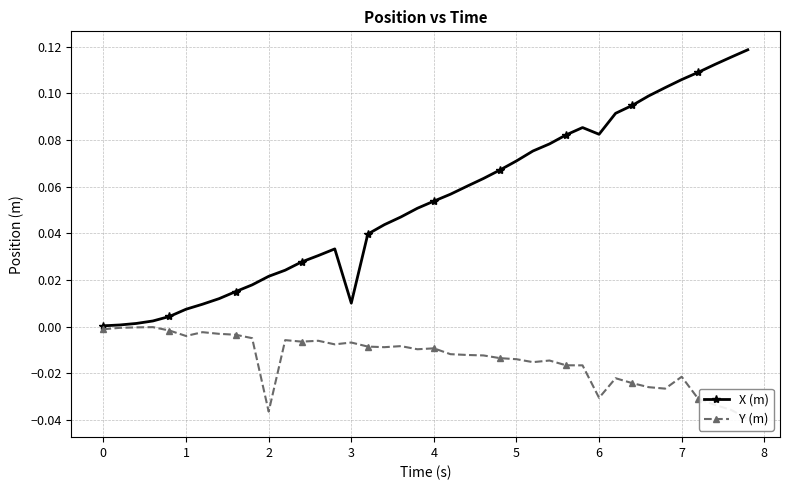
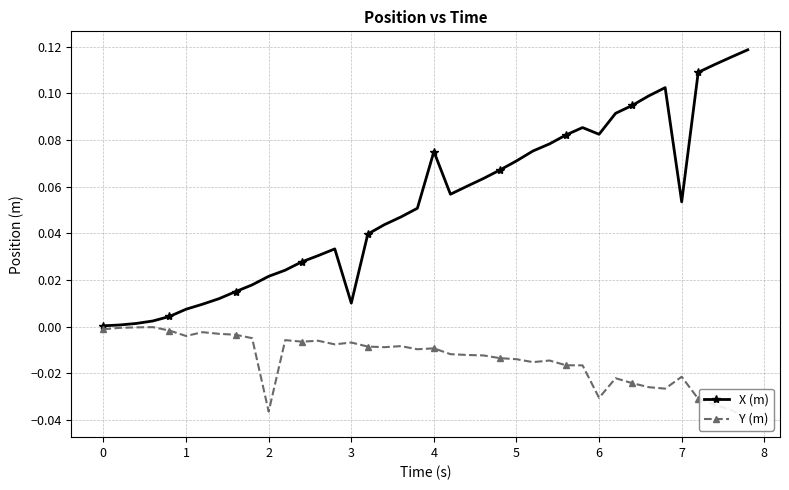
X (m), 4: 0.054 -> 0.075
X (m), 7: 0.106 -> 0.054
